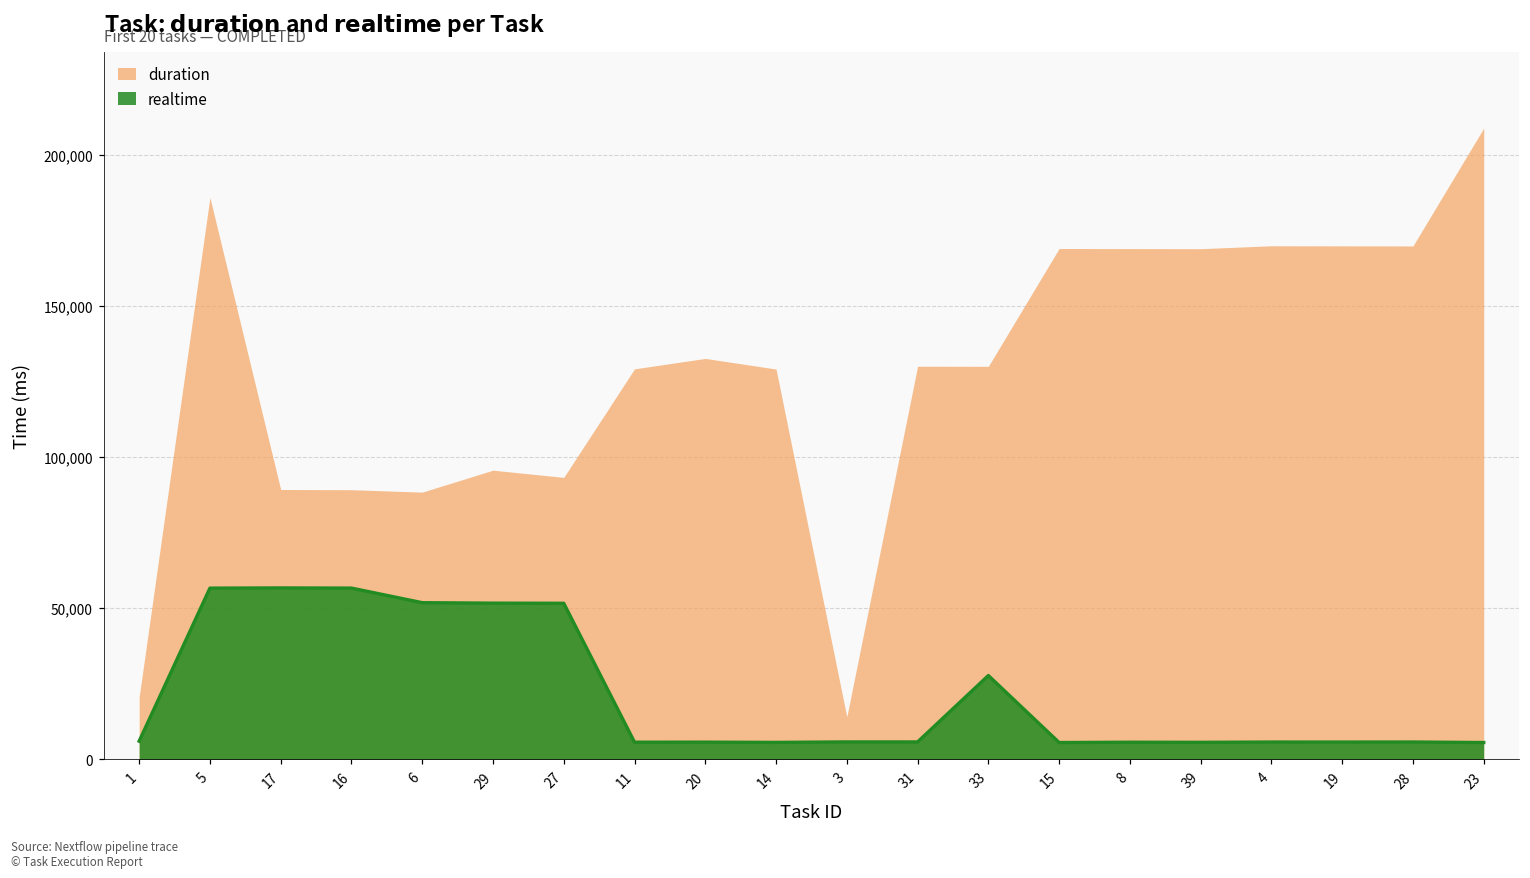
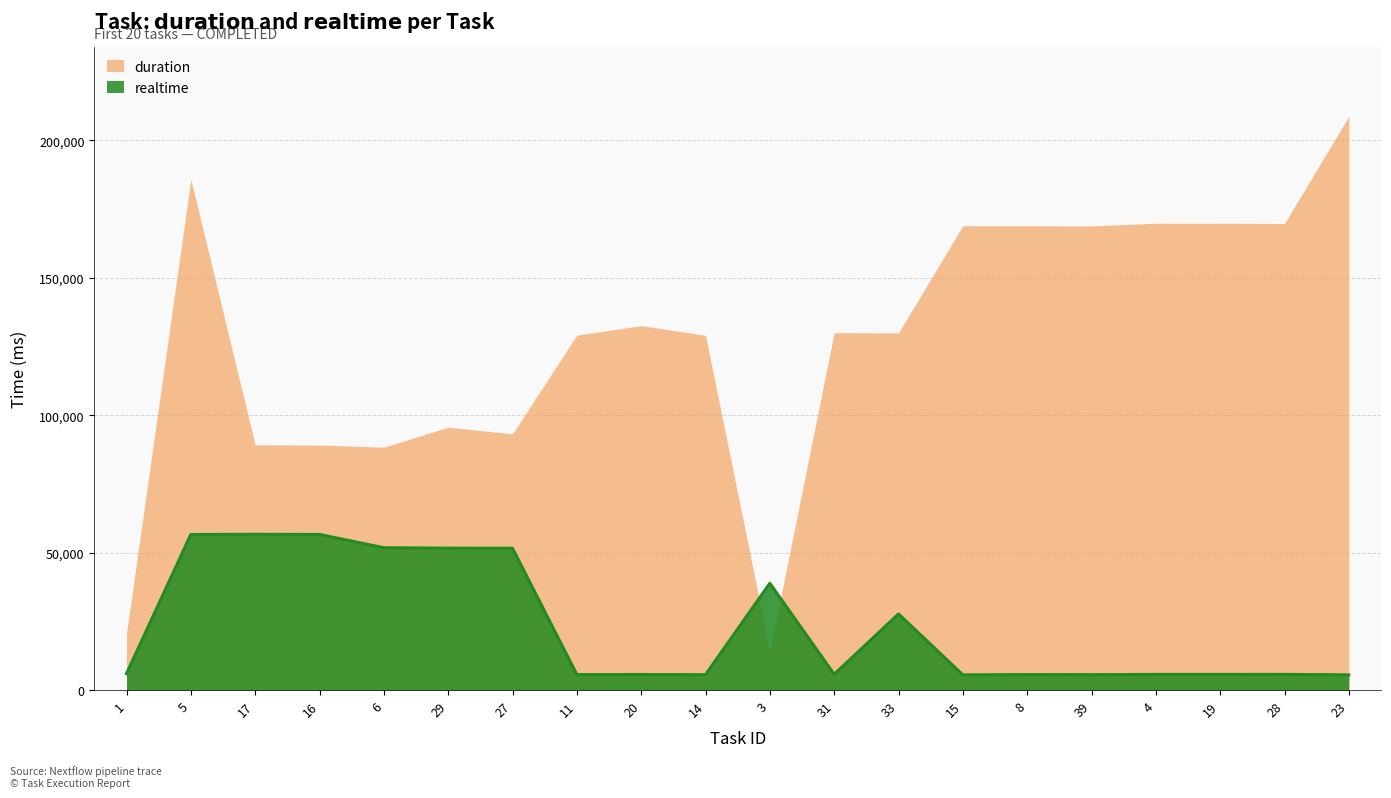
realtime, 3: 6,000 -> 39,000
